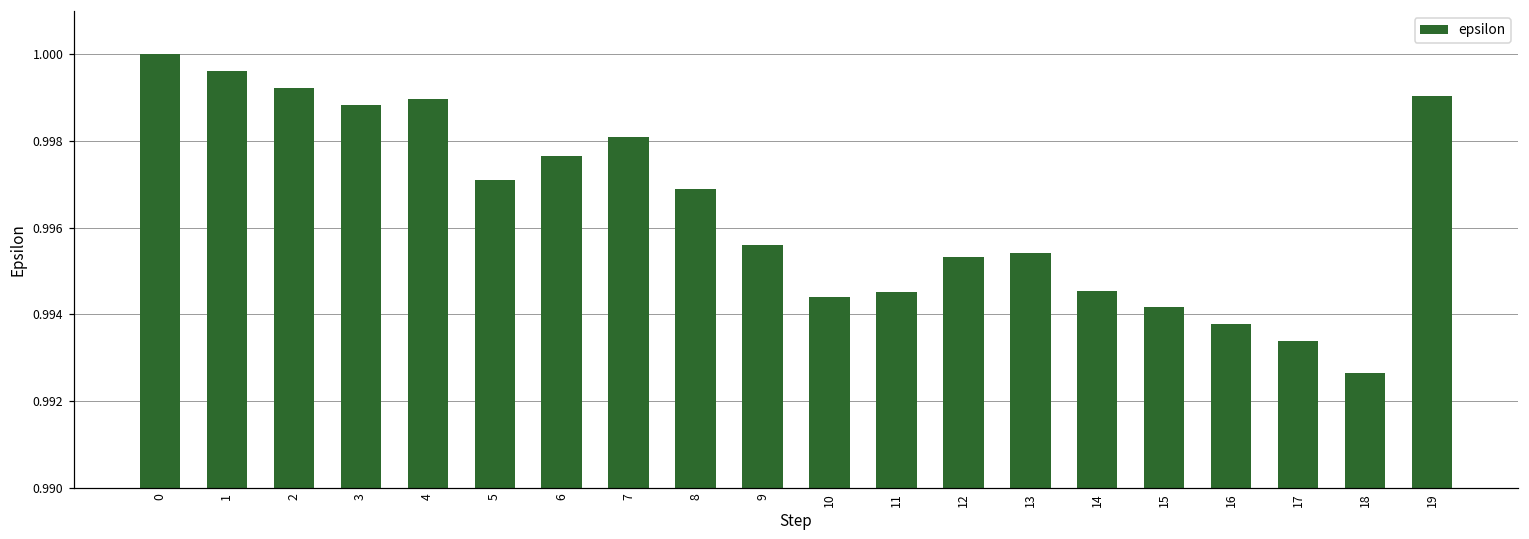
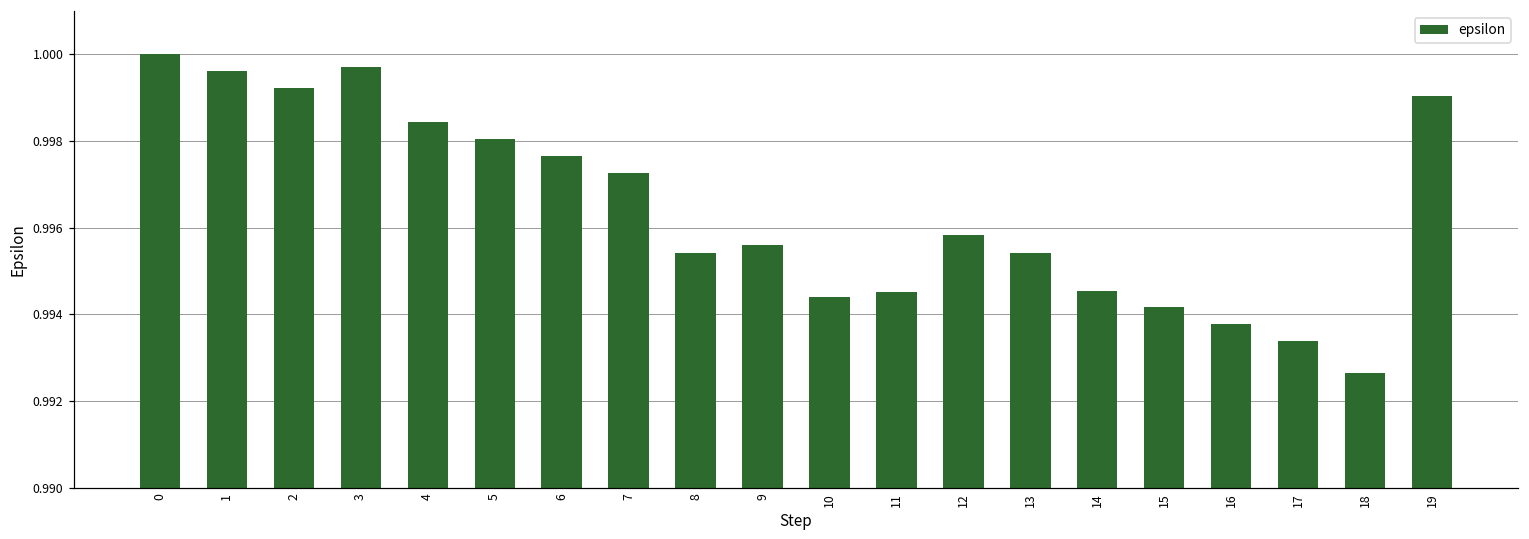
3: 0.9988 -> 0.9997
4: 0.9990 -> 0.9984
5: 0.9971 -> 0.9980
7: 0.9981 -> 0.9973
8: 0.9969 -> 0.9954
12: 0.9953 -> 0.9958
